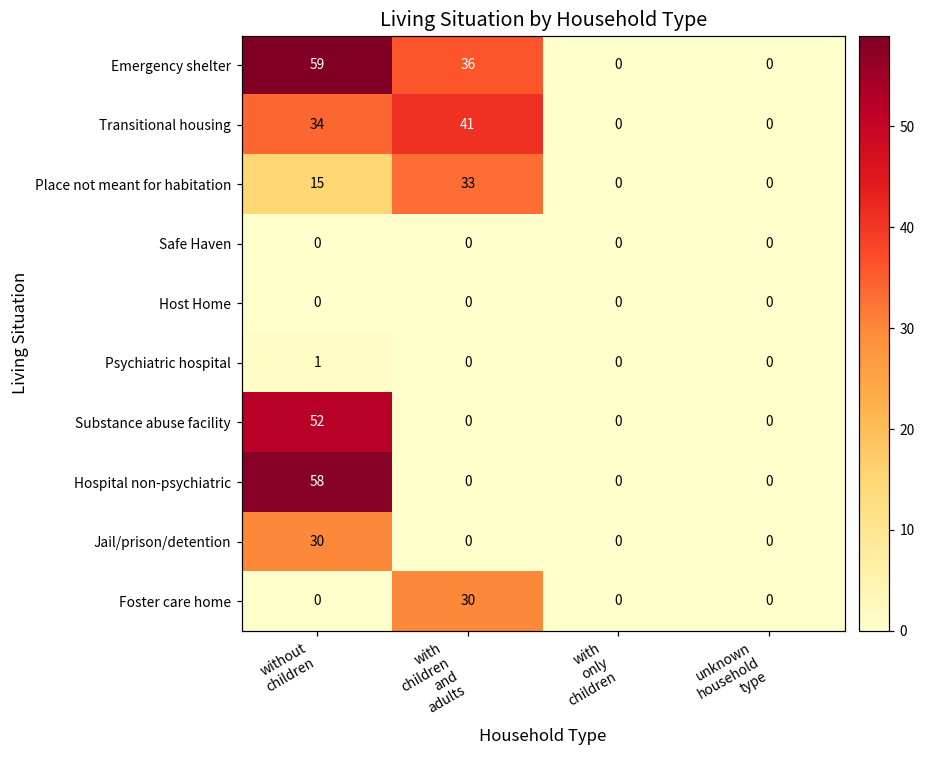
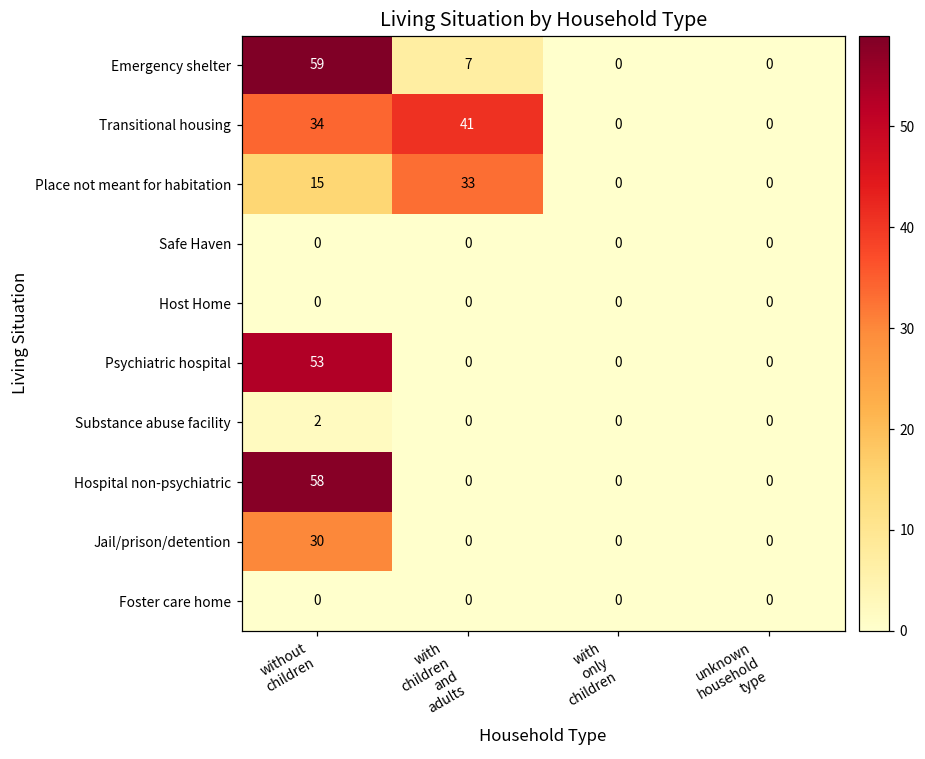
Emergency shelter, with children and adults: 36 -> 7
Psychiatric hospital, without children: 1 -> 53
Substance abuse facility, without children: 52 -> 2
Foster care home, with children and adults: 30 -> 0
